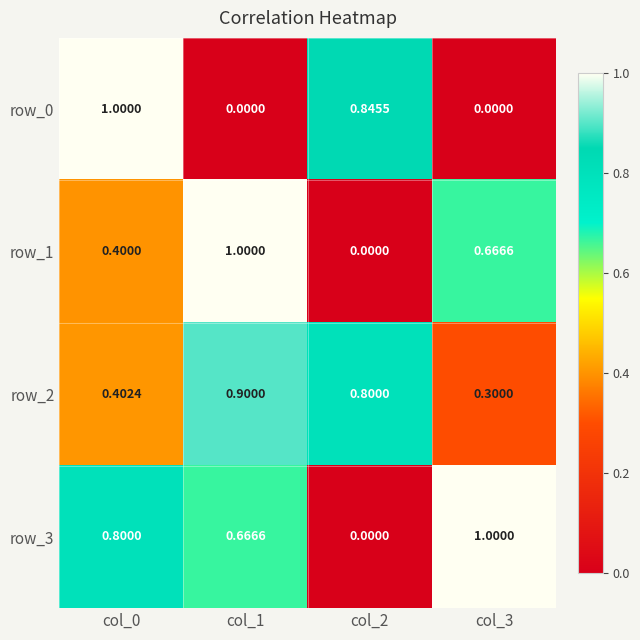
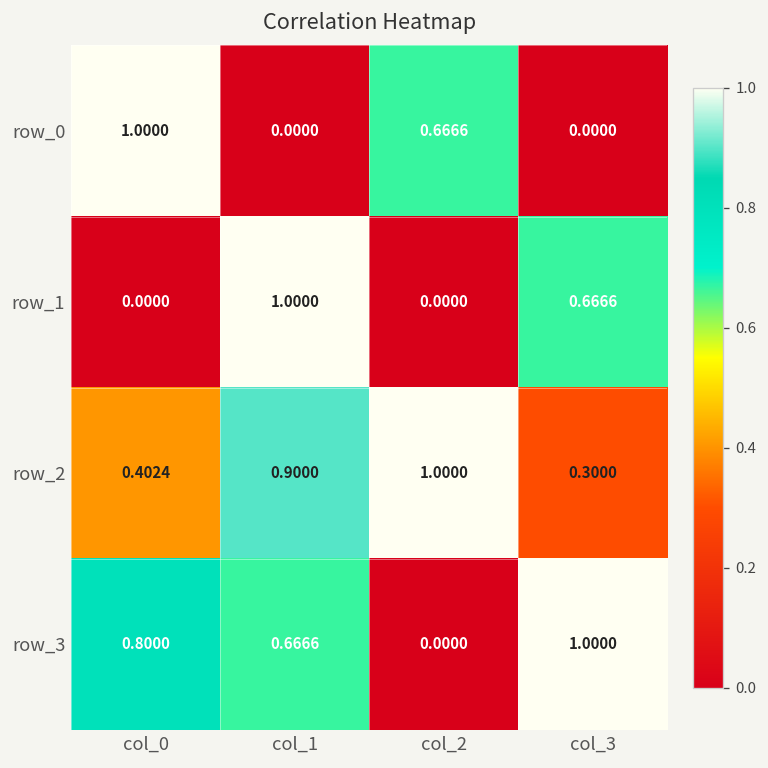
row_0, col_2: 0.8455 -> 0.6666
row_1, col_0: 0.4000 -> 0.0000
row_2, col_2: 0.8000 -> 1.0000
